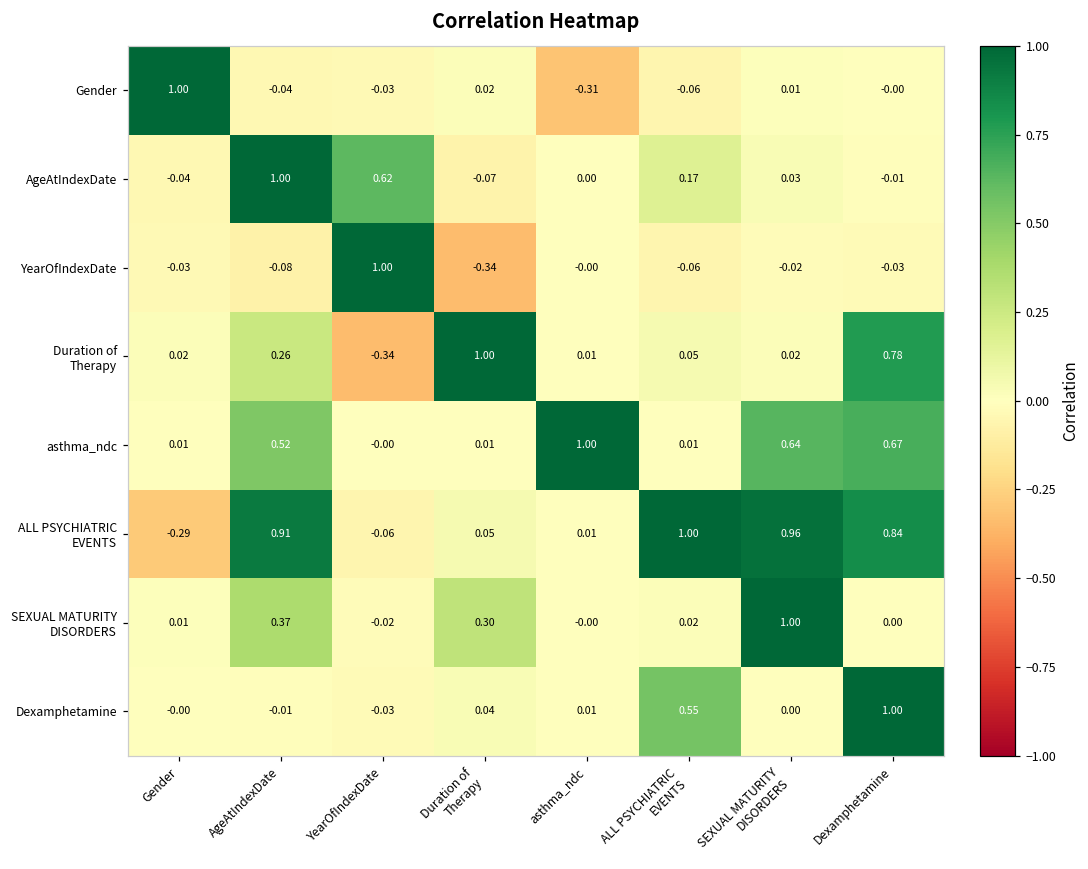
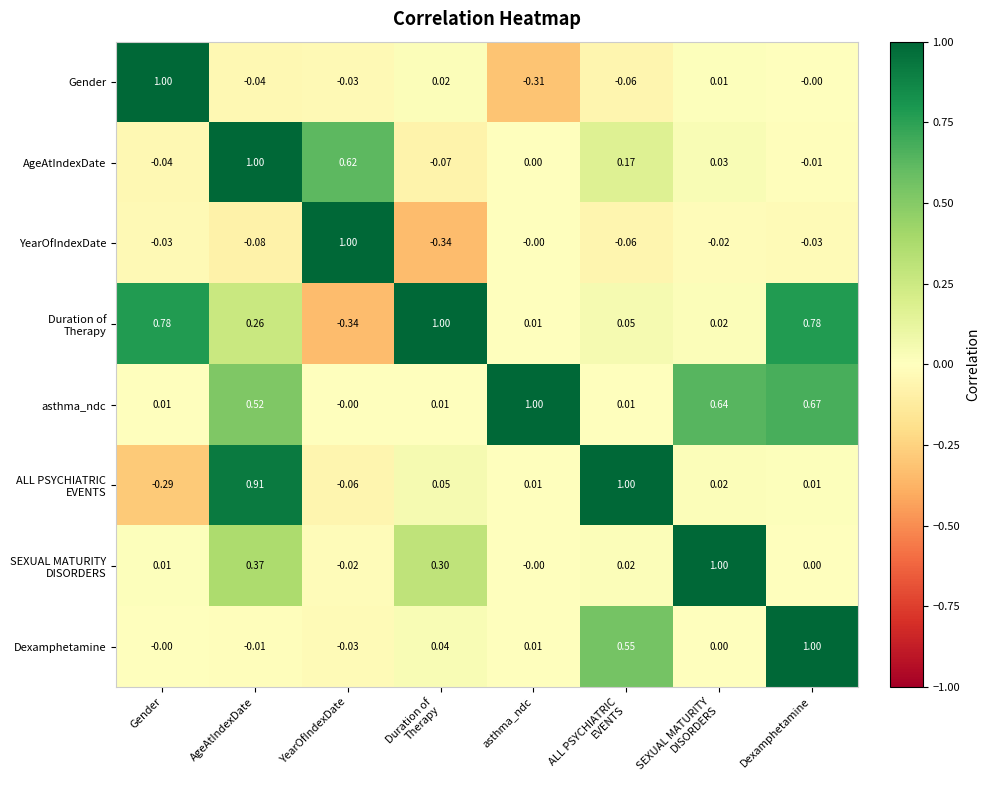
Duration of Therapy, Gender: 0.02 -> 0.78
ALL PSYCHIATRIC EVENTS, SEXUAL MATURITY DISORDERS: 0.96 -> 0.02
ALL PSYCHIATRIC EVENTS, Dexamphetamine: 0.84 -> 0.01
